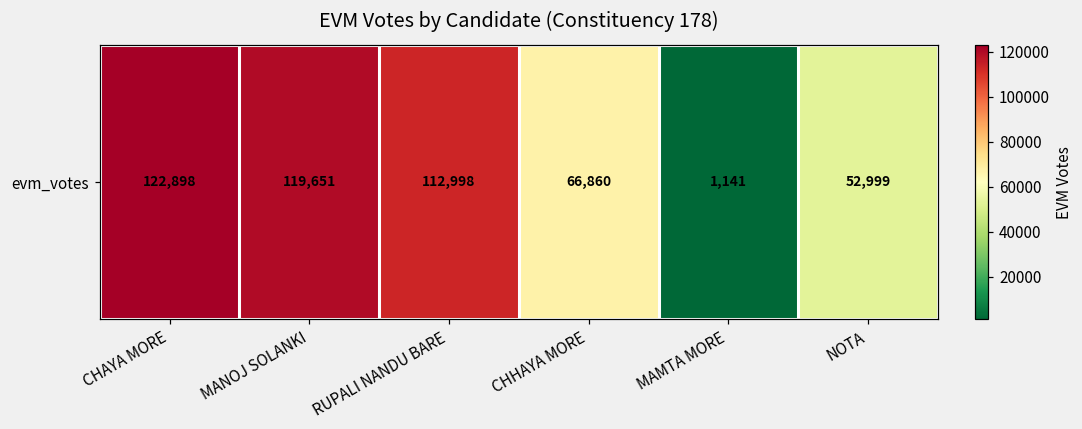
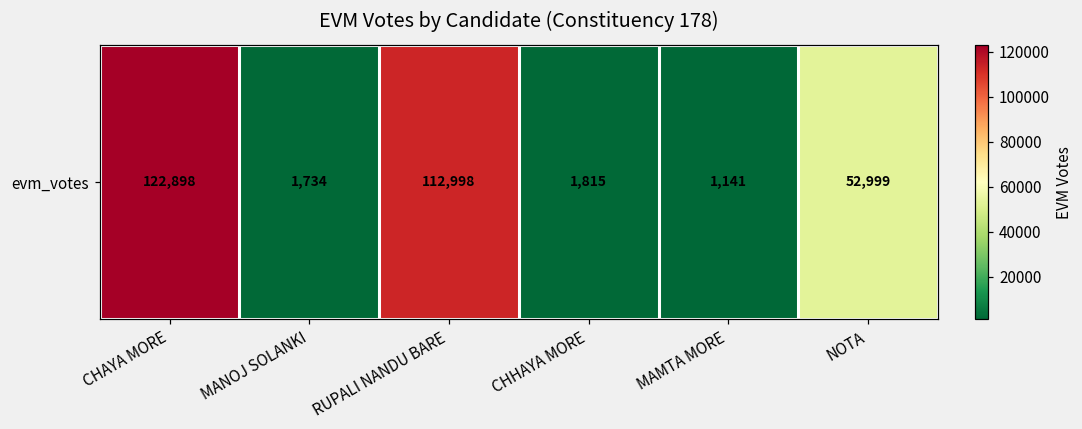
evm_votes, MANOJ SOLANKI: 119,651 -> 1,734
evm_votes, CHHAYA MORE: 66,860 -> 1,815
